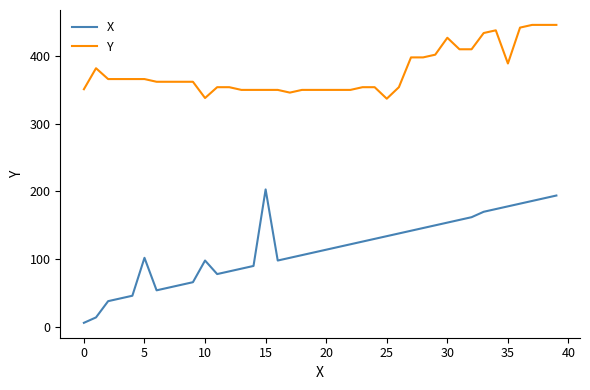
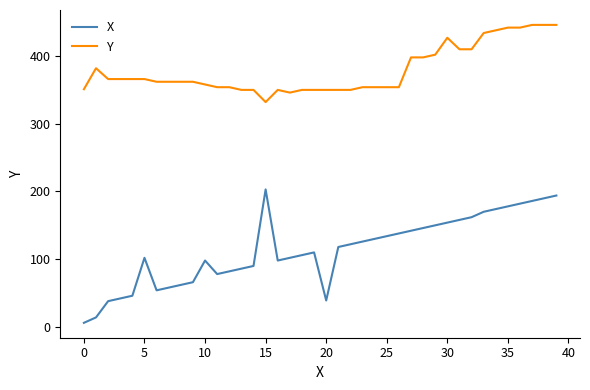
Y, 10: 340 -> 360
Y, 15: 350 -> 330
X, 20: 110 -> 40
Y, 25: 340 -> 350
Y, 35: 390 -> 440
